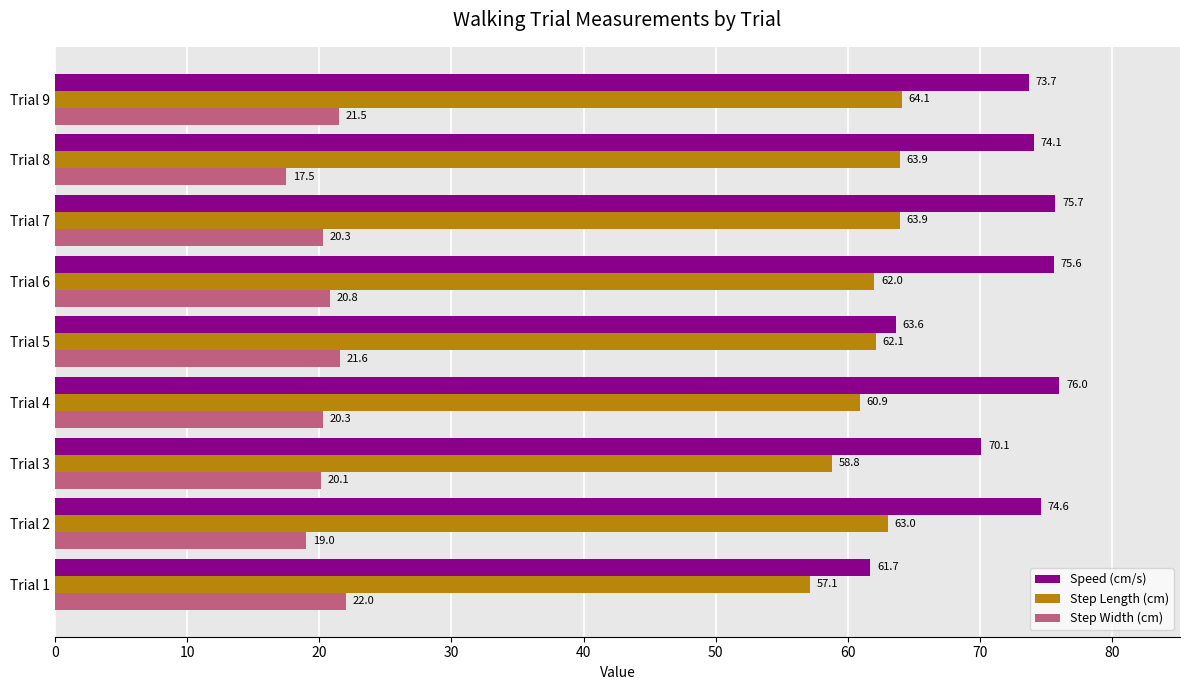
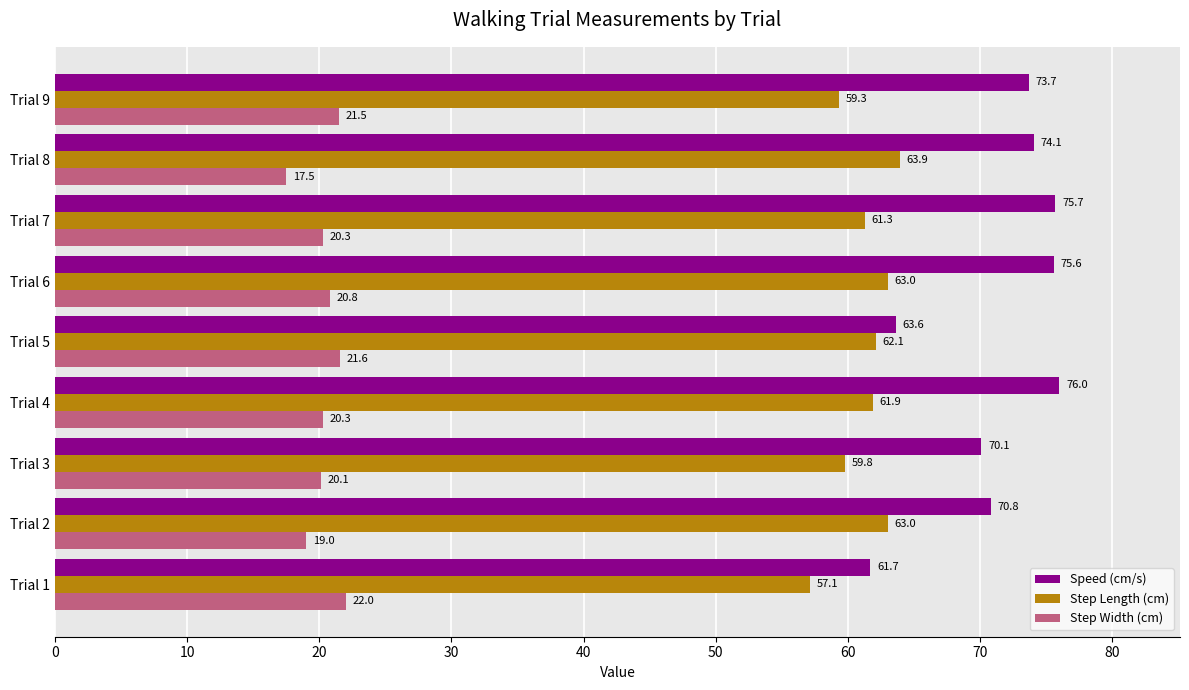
Step Length (cm), Trial 9: 64.1 -> 59.3
Step Length (cm), Trial 7: 63.9 -> 61.3
Step Length (cm), Trial 6: 62.0 -> 63.0
Step Length (cm), Trial 4: 60.9 -> 61.9
Step Length (cm), Trial 3: 58.8 -> 59.8
Speed (cm/s), Trial 2: 74.6 -> 70.8
